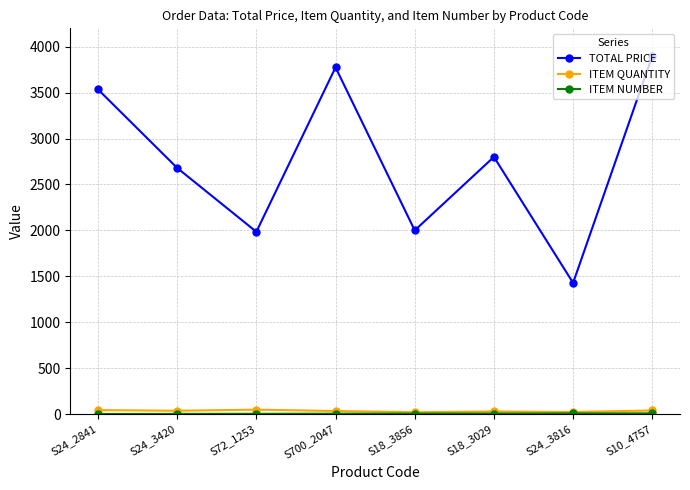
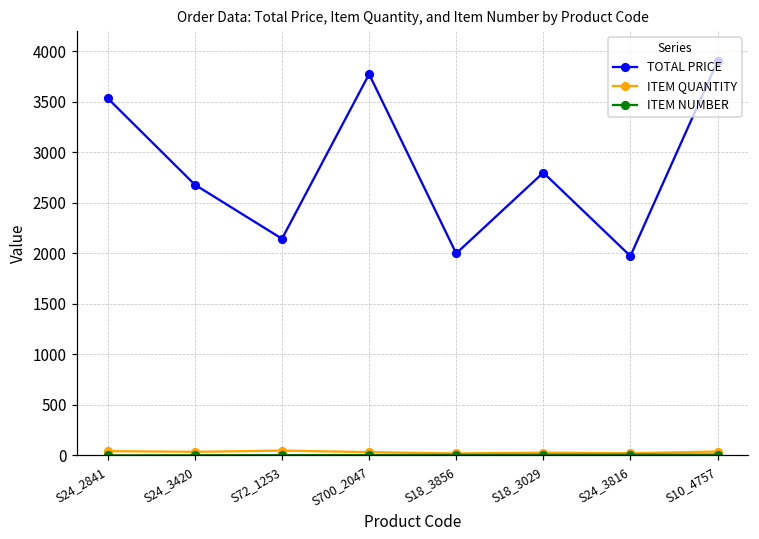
TOTAL PRICE, S72_1253: 2000 -> 2100
TOTAL PRICE, S24_3816: 1400 -> 2000
